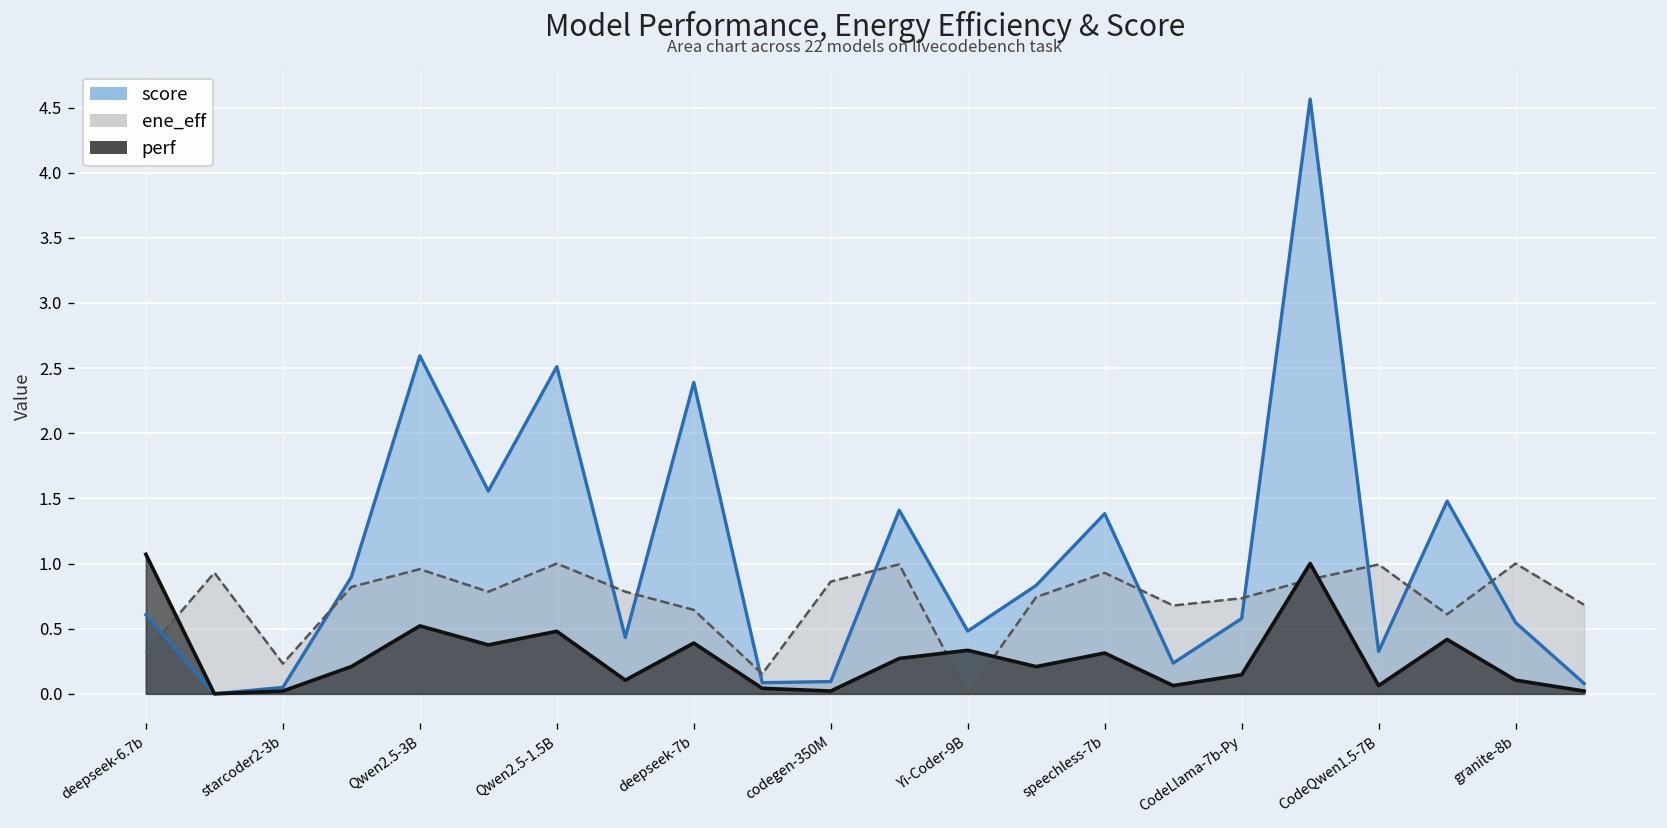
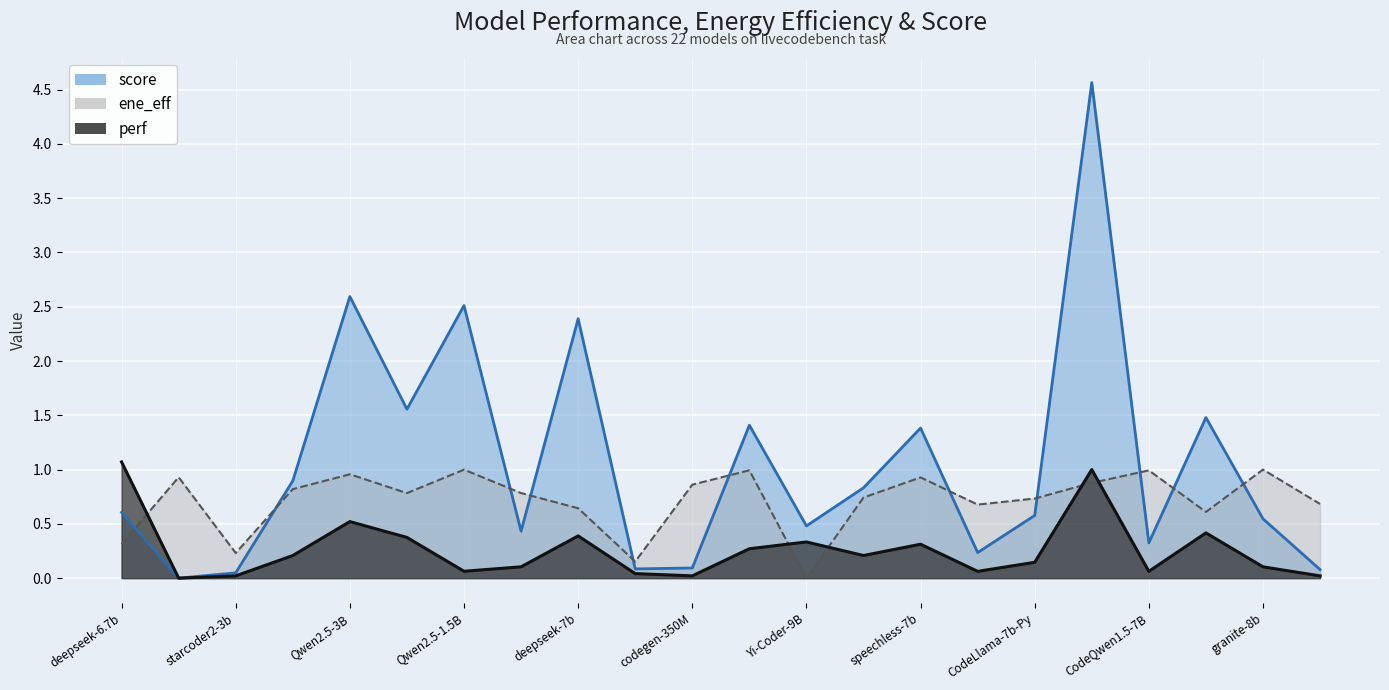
perf, Qwen2.5-1.5B: 0.48 -> 0.06
